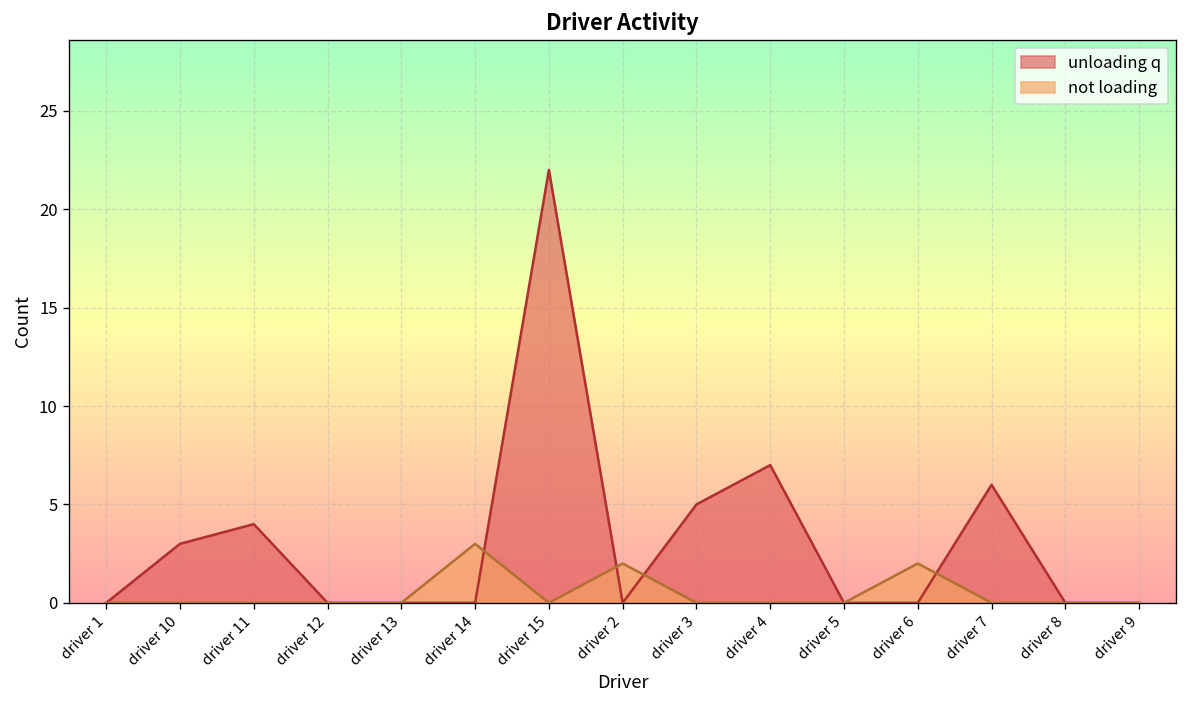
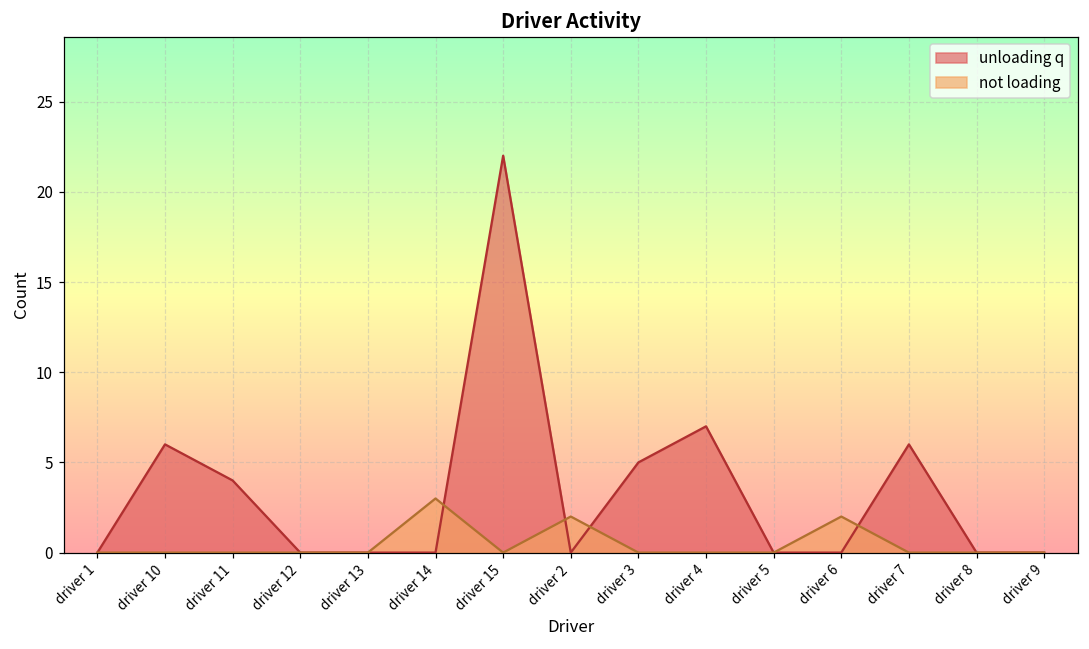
unloading q, driver 10: 3 -> 6
